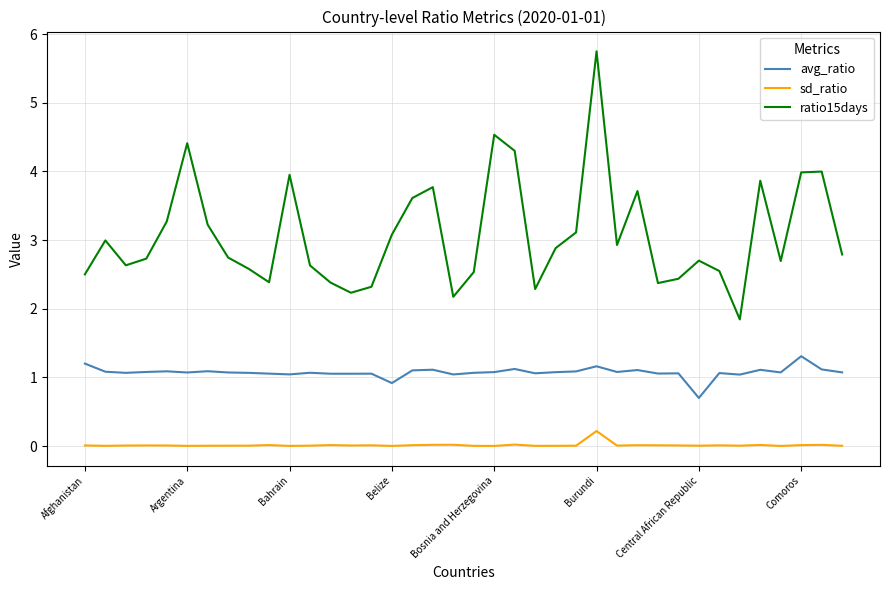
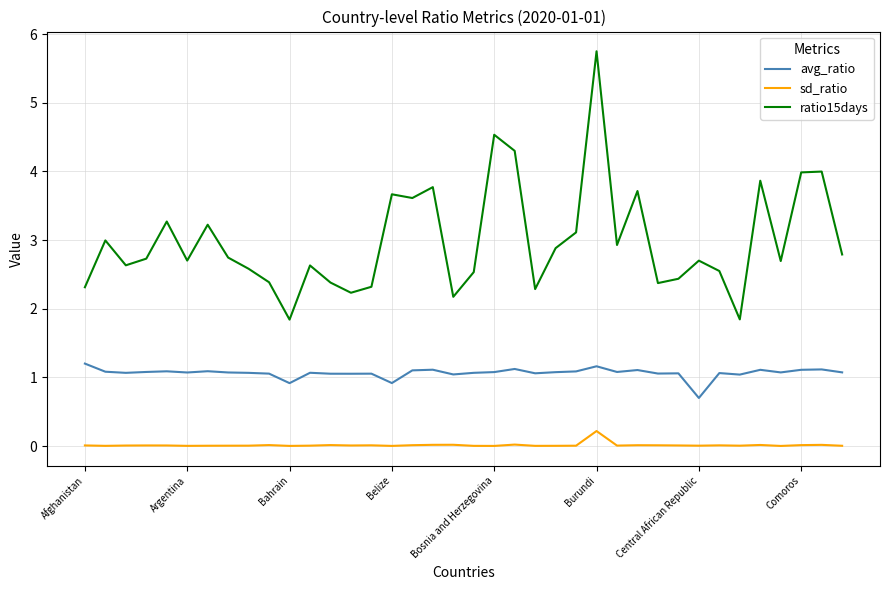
ratio15days, Afghanistan: 2.5 -> 2.3
ratio15days, Argentina: 4.4 -> 2.7
avg_ratio, Bahrain: 1.0 -> 0.9
ratio15days, Bahrain: 4.0 -> 1.8
ratio15days, Belize: 3.1 -> 3.7
avg_ratio, Comoros: 1.3 -> 1.1
